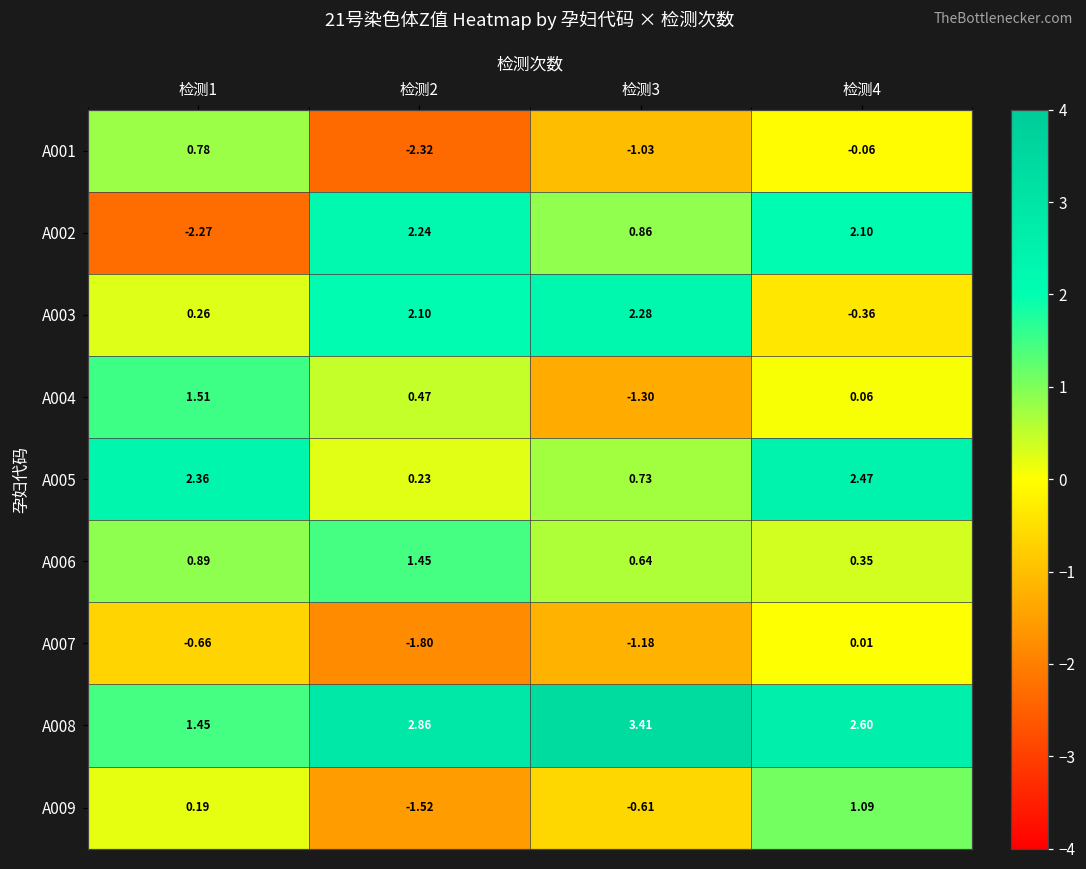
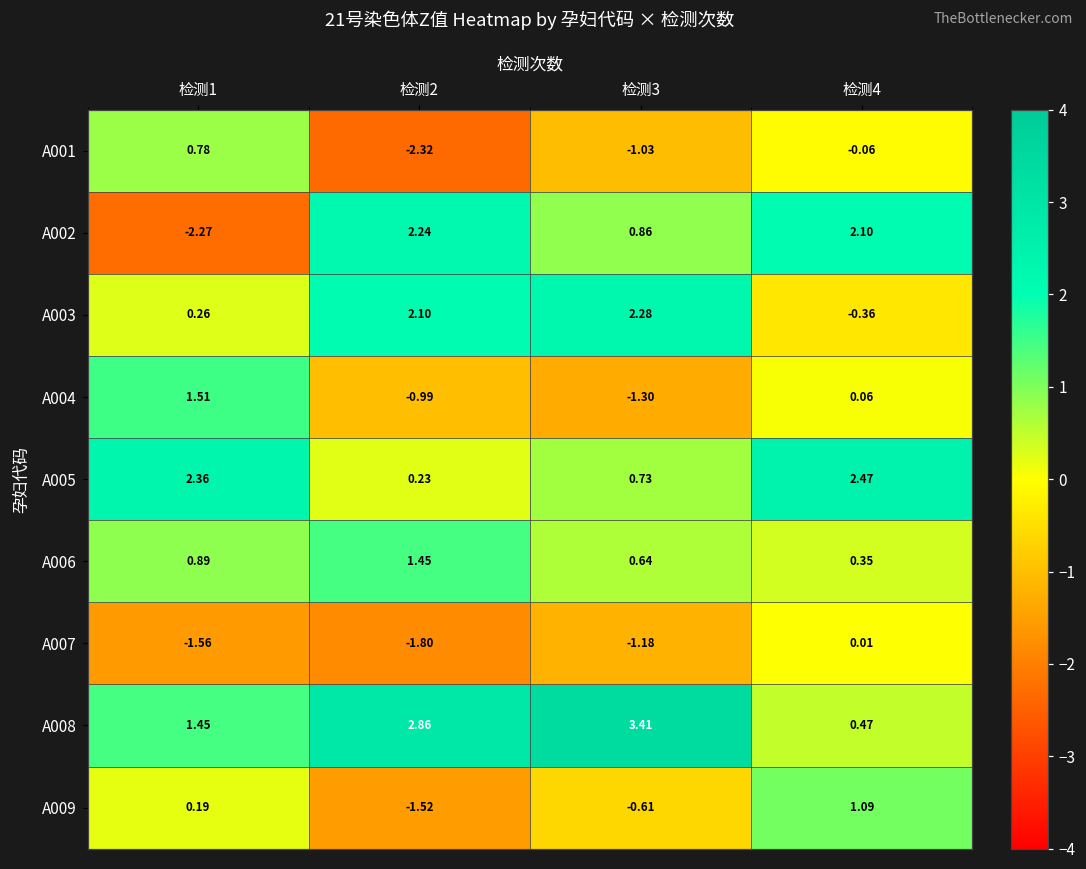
A004, 检测2: 0.47 -> -0.99
A007, 检测1: -0.66 -> -1.56
A008, 检测4: 2.60 -> 0.47
